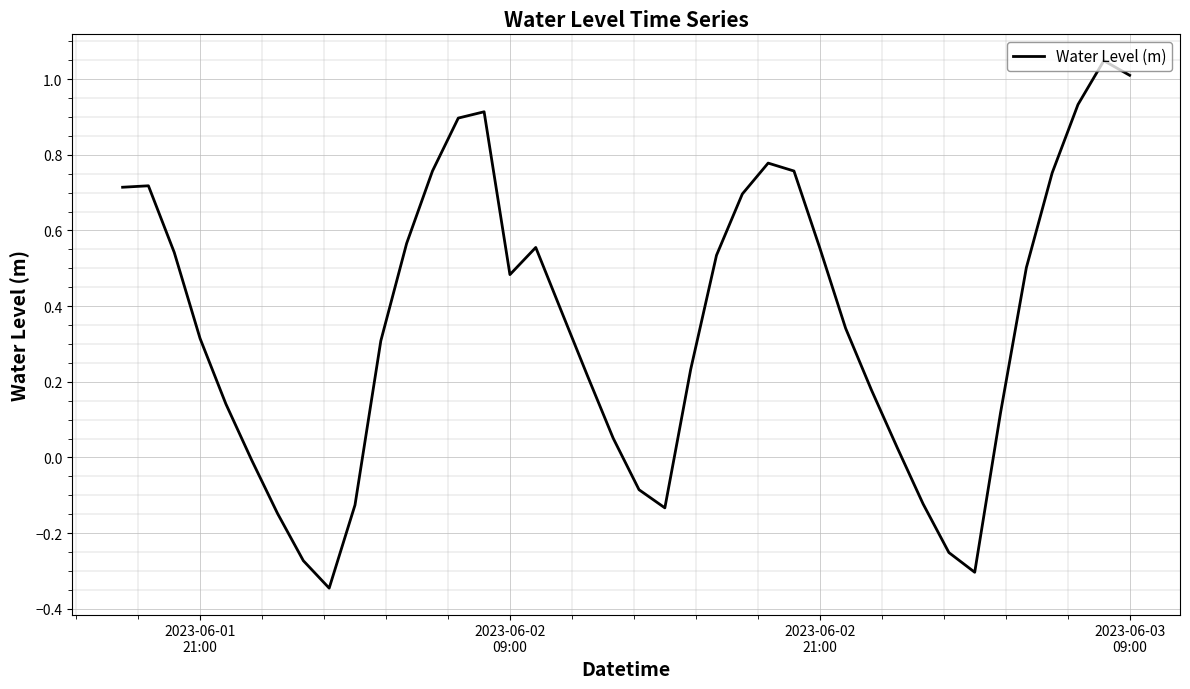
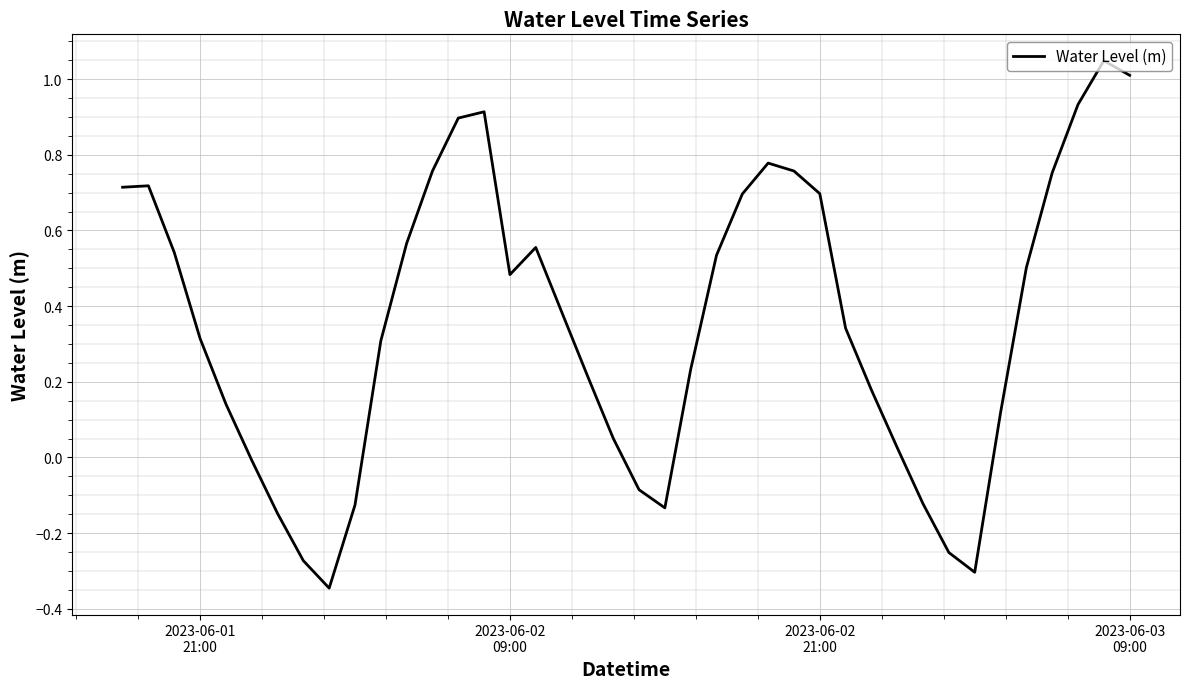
2023-06-02 21:00: 0.55 -> 0.70
